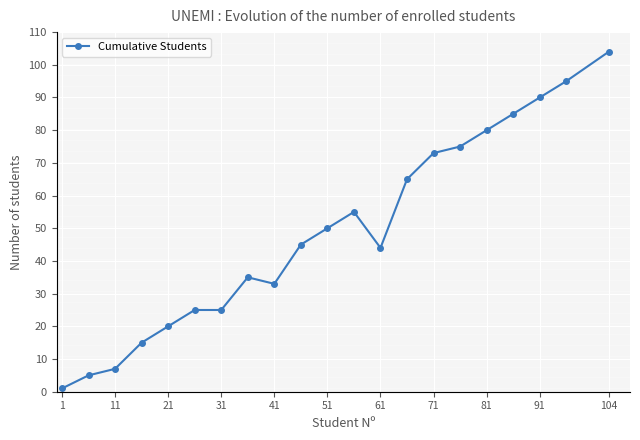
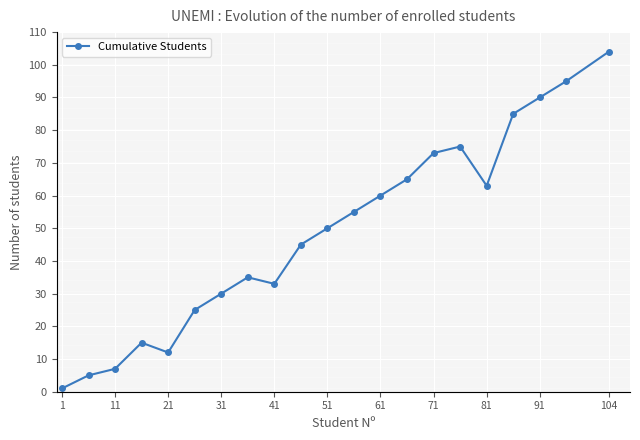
21: 20 -> 12
31: 25 -> 30
61: 44 -> 60
81: 80 -> 63
